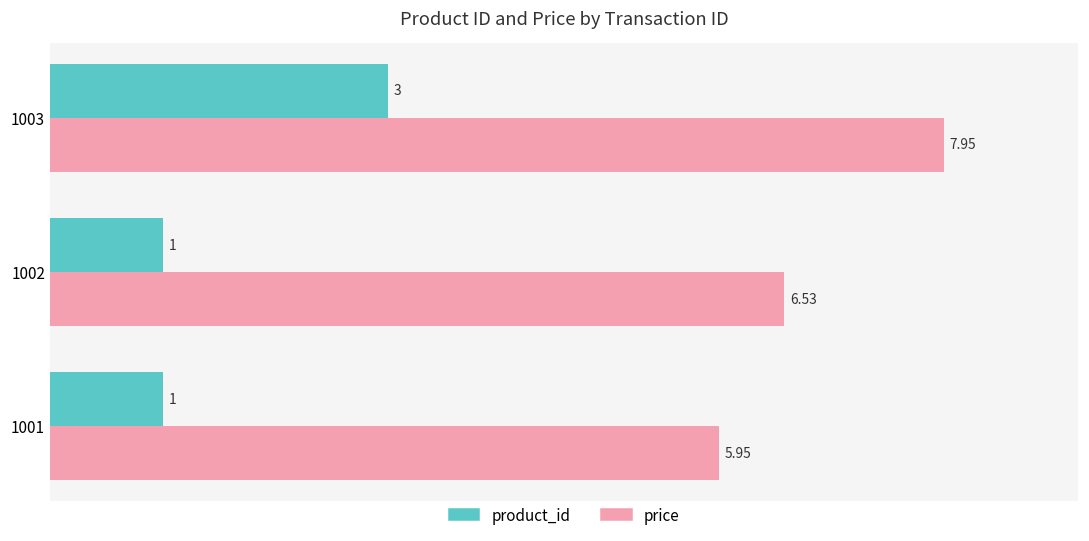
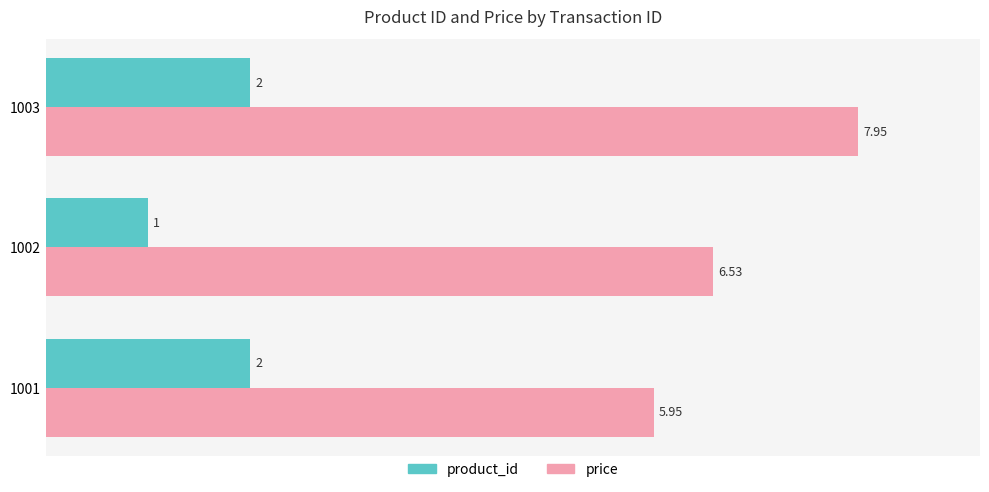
product_id, 1003: 3 -> 2
product_id, 1001: 1 -> 2
